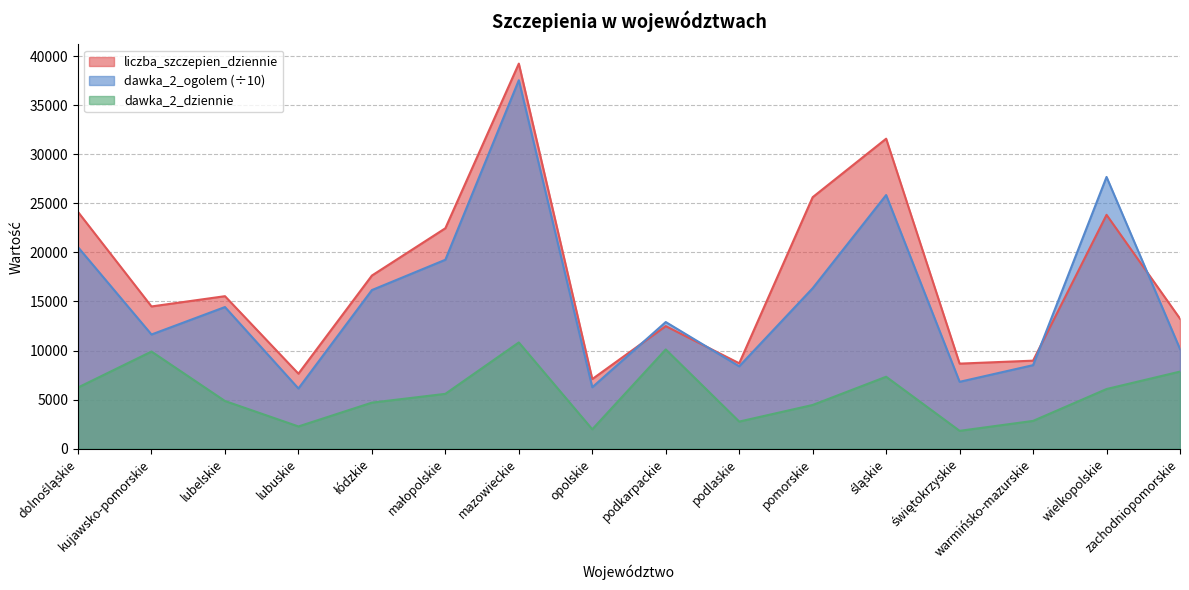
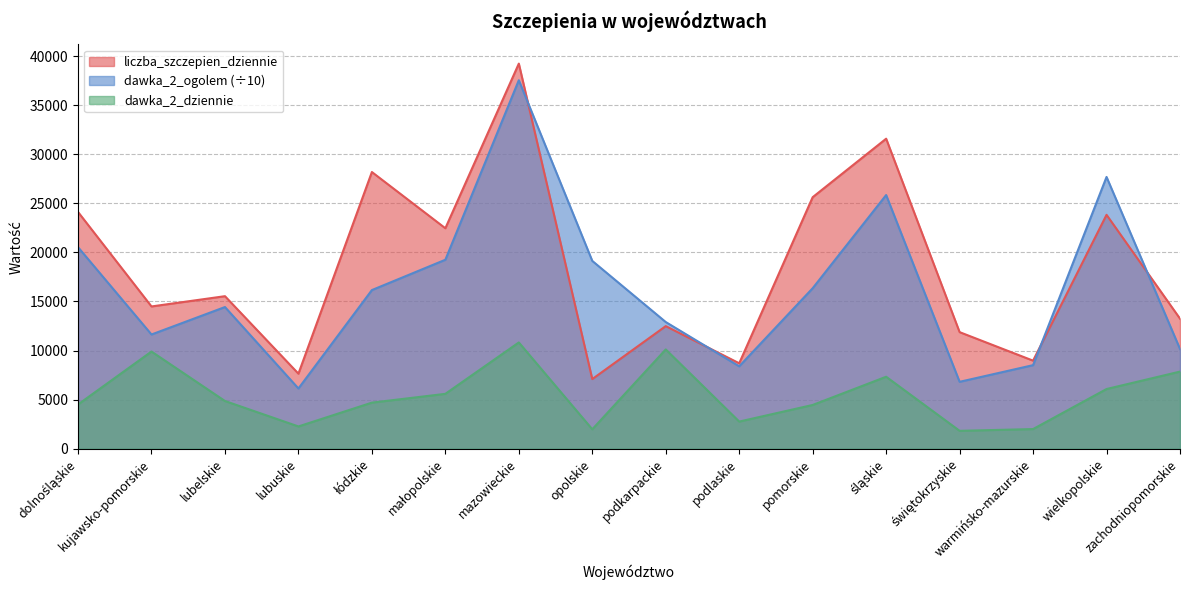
dawka_2_dziennie, dolnośląskie: 6000 -> 5000
liczba_szczepien_dziennie, łódzkie: 18000 -> 28000
dawka_2_ogolem (÷10), opolskie: 6000 -> 19000
liczba_szczepien_dziennie, świętokrzyskie: 9000 -> 12000
dawka_2_dziennie, warmińsko-mazurskie: 3000 -> 2000
